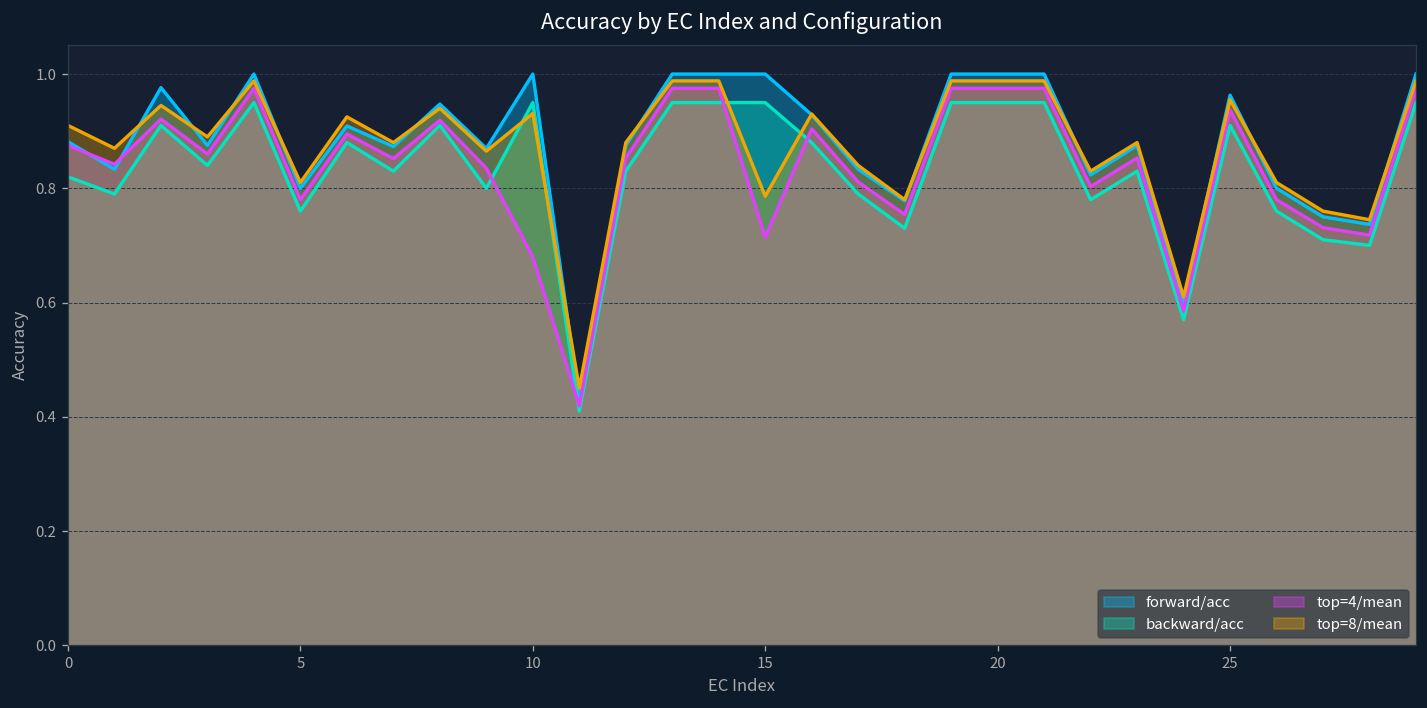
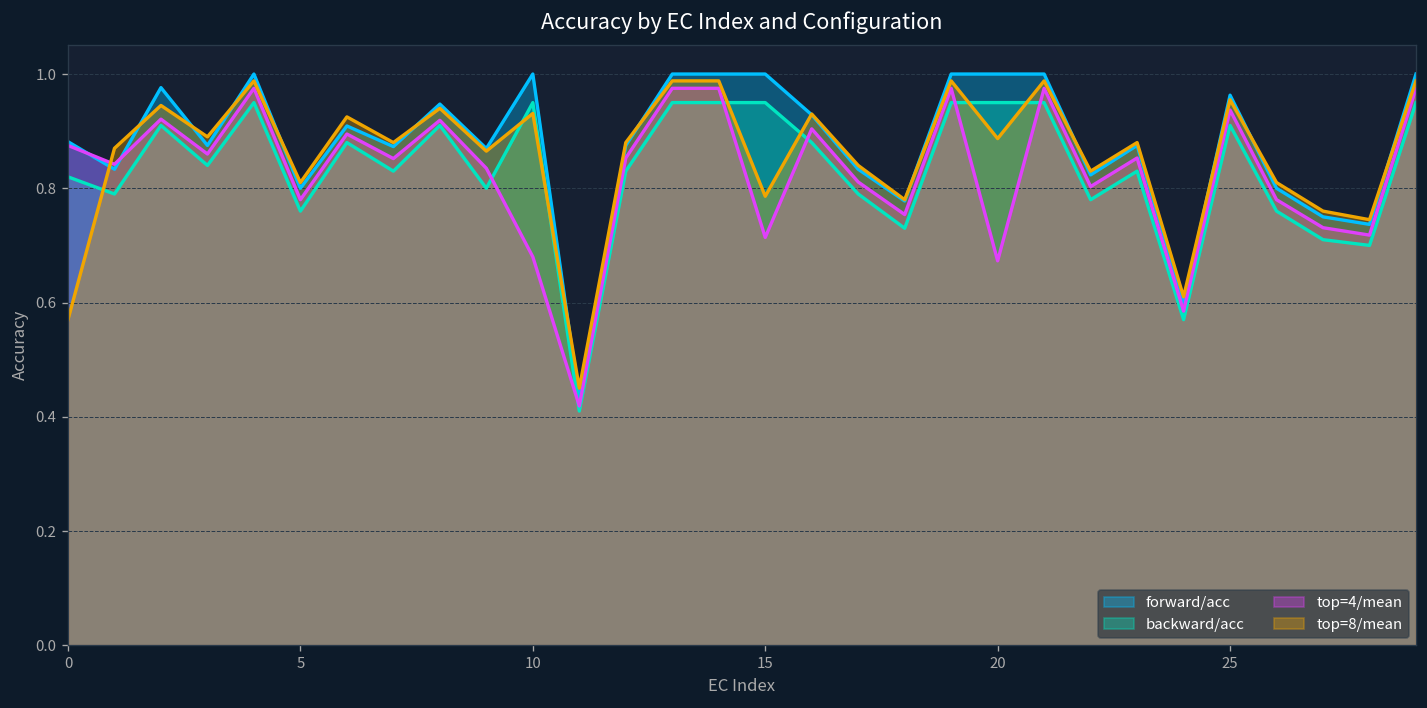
top=8/mean, 0: 0.91 -> 0.57
top=4/mean, 20: 0.98 -> 0.67
top=8/mean, 20: 0.99 -> 0.89
